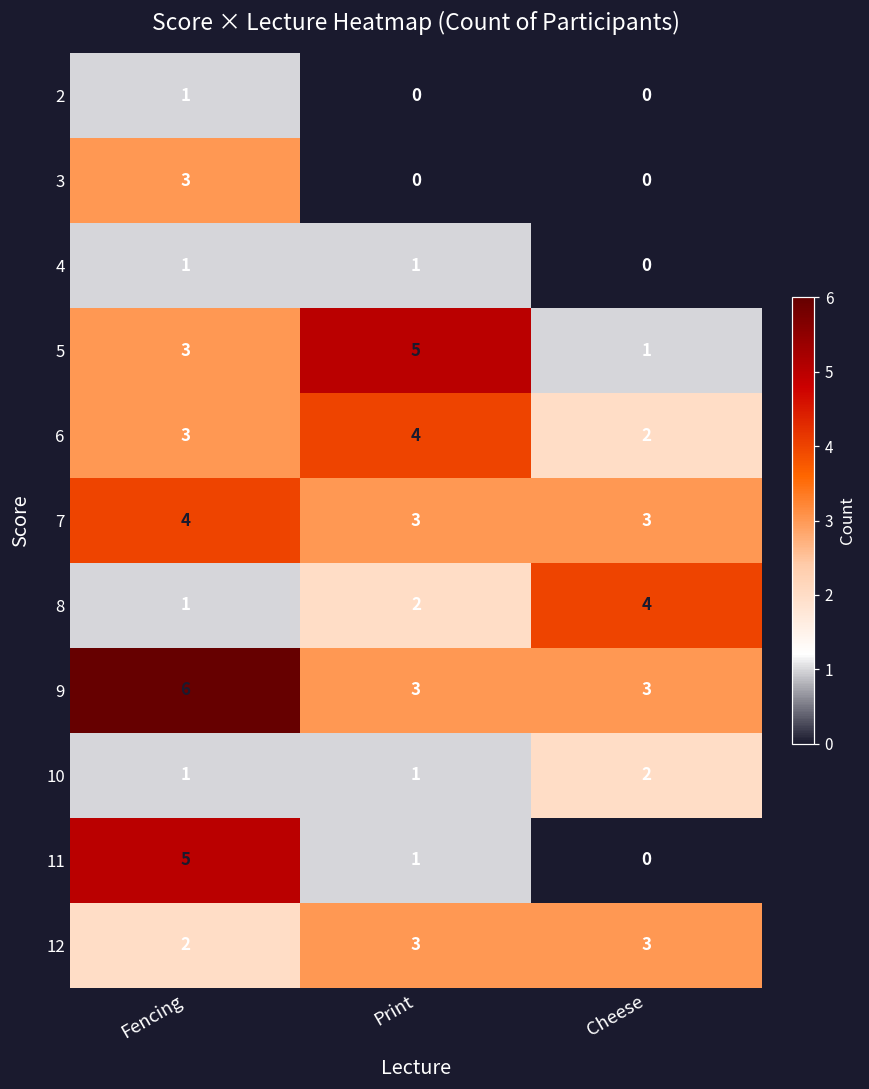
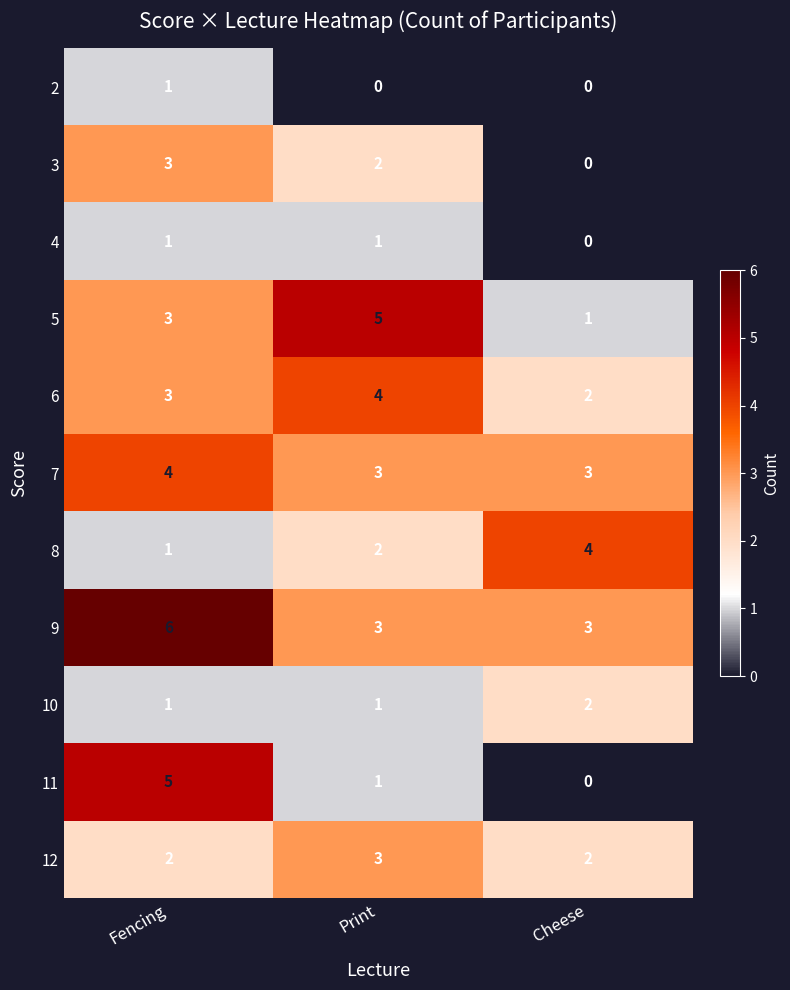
3, Print: 0 -> 2
12, Cheese: 3 -> 2
